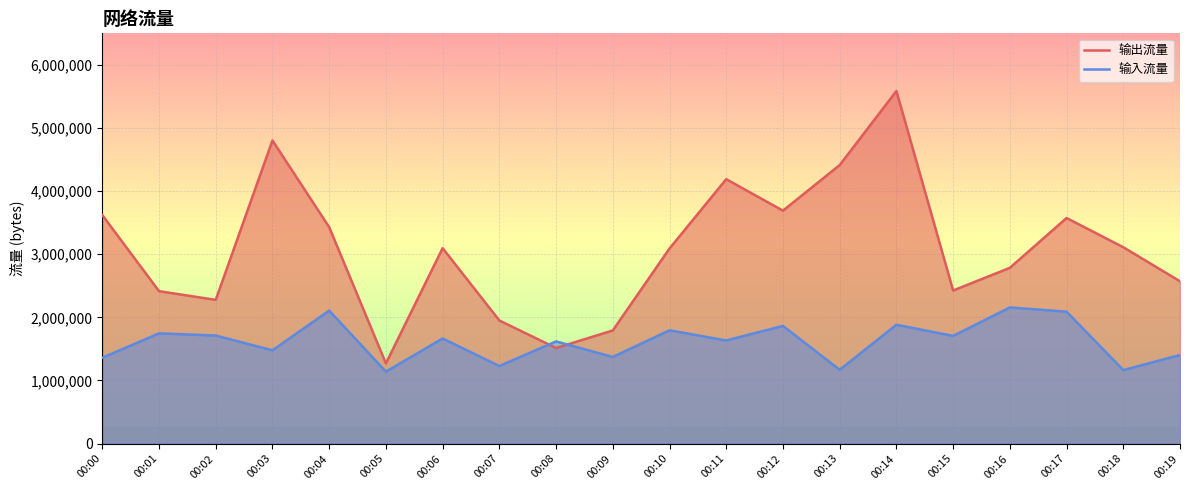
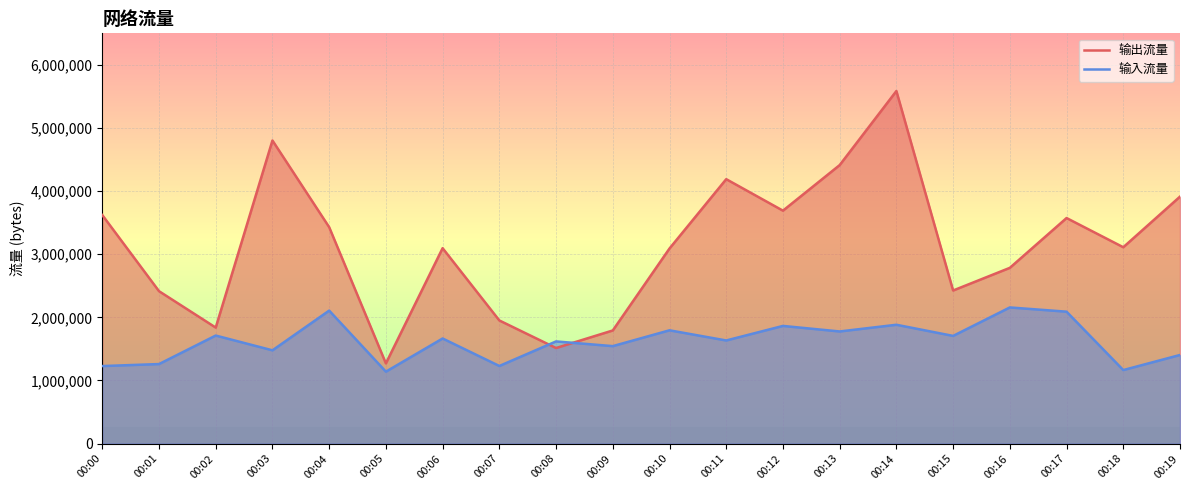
输入流量, 00:00: 1,400,000 -> 1,200,000
输入流量, 00:01: 1,700,000 -> 1,300,000
输出流量, 00:02: 2,300,000 -> 1,800,000
输入流量, 00:09: 1,400,000 -> 1,500,000
输入流量, 00:13: 1,200,000 -> 1,800,000
输出流量, 00:19: 2,600,000 -> 3,900,000
